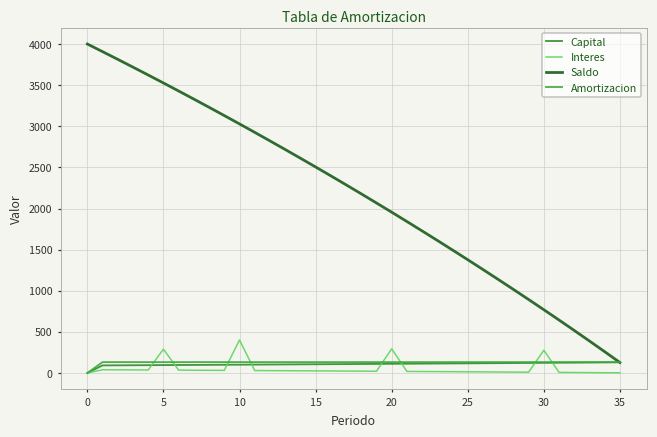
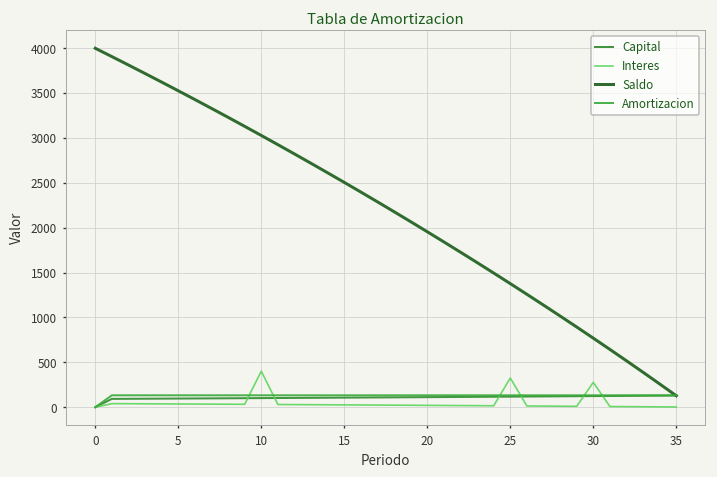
Interes, 5: 300 -> 0
Interes, 20: 300 -> 0
Interes, 25: 0 -> 300
